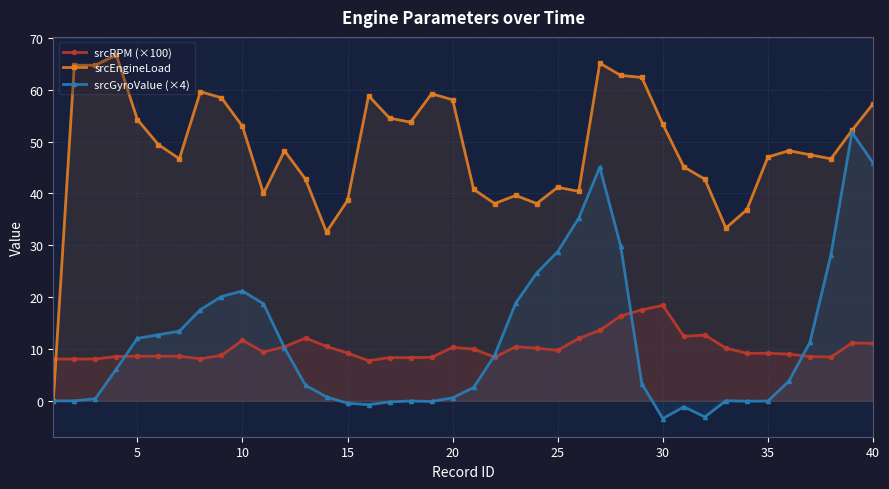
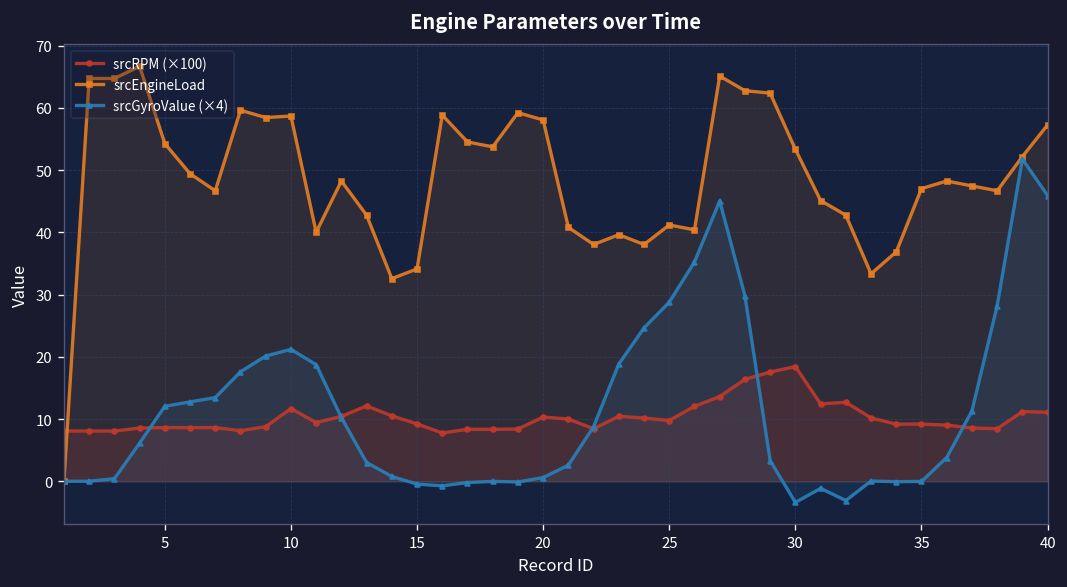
srcEngineLoad, 10: 53 -> 59
srcEngineLoad, 15: 39 -> 34
